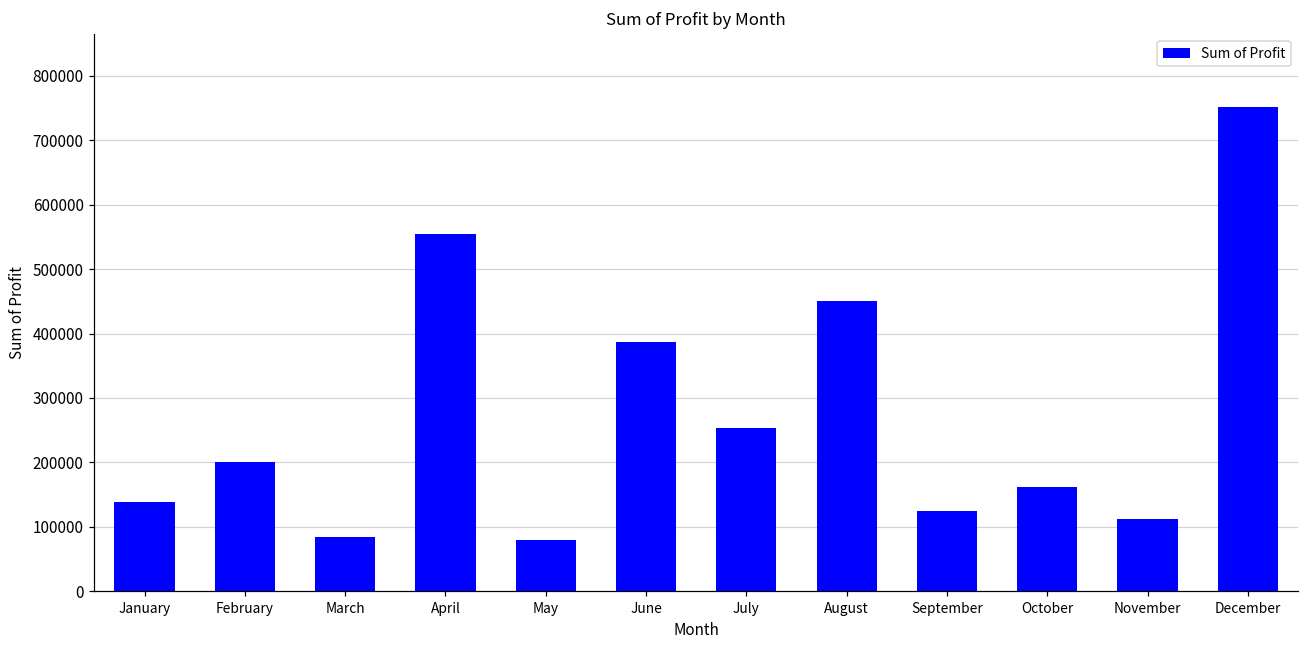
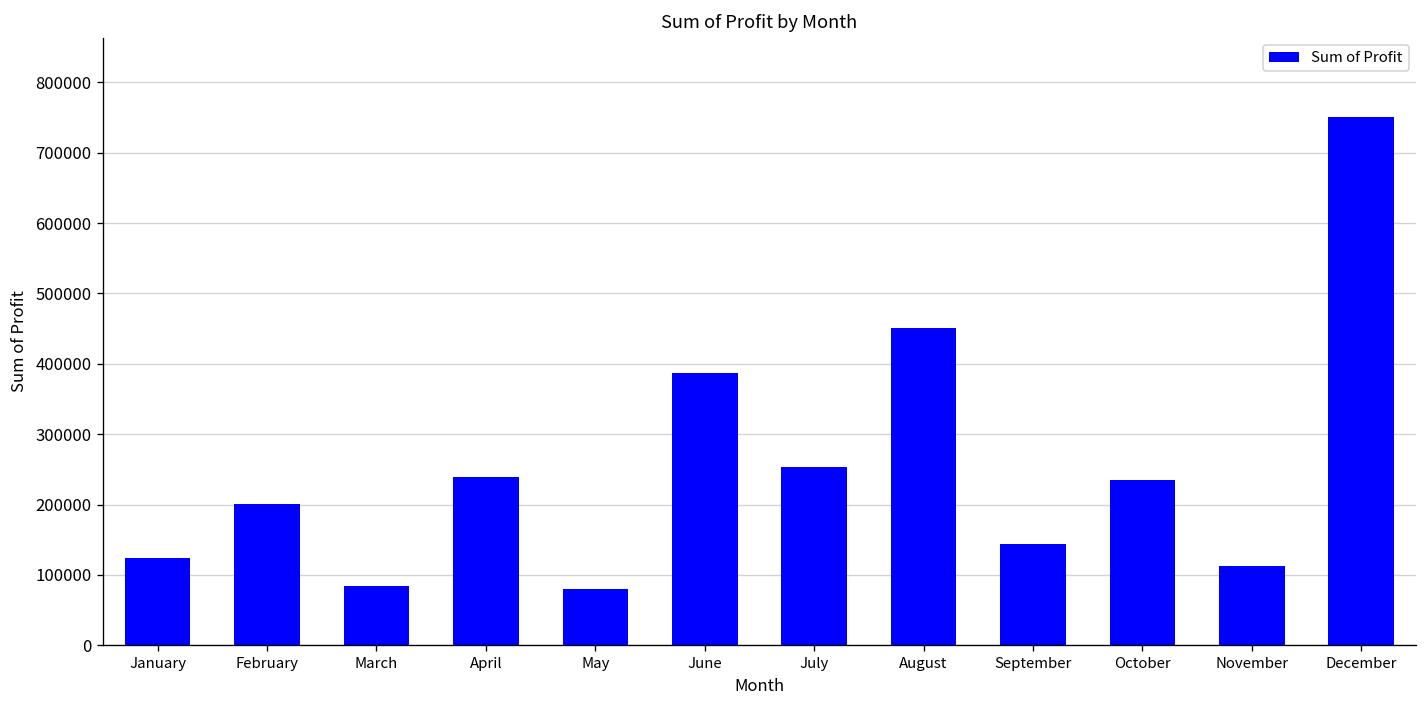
January: 140000 -> 120000
April: 550000 -> 240000
September: 120000 -> 140000
October: 160000 -> 230000
